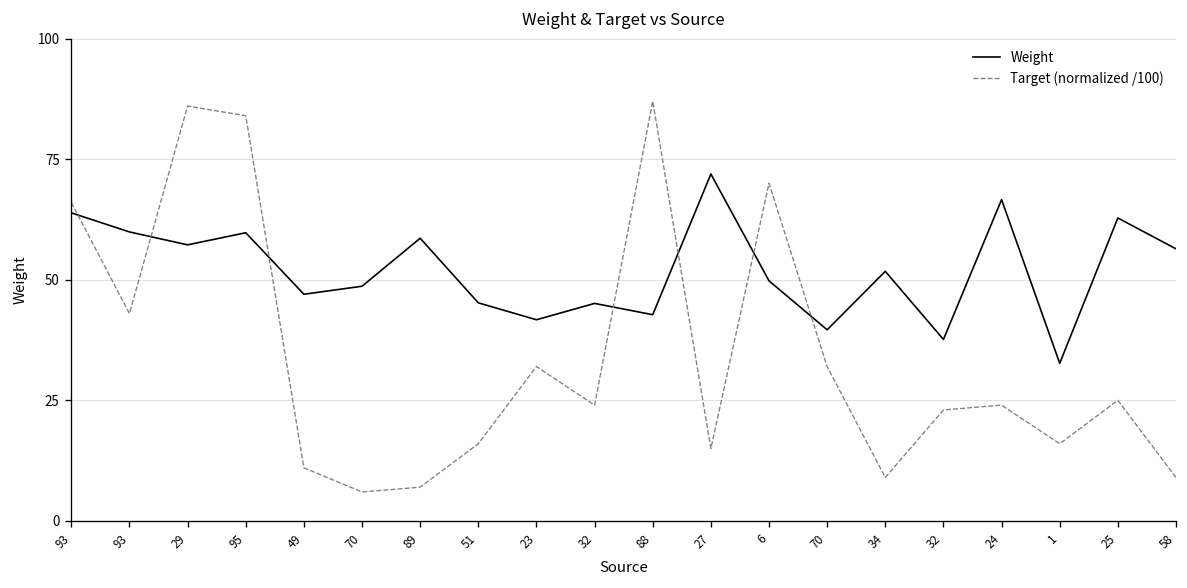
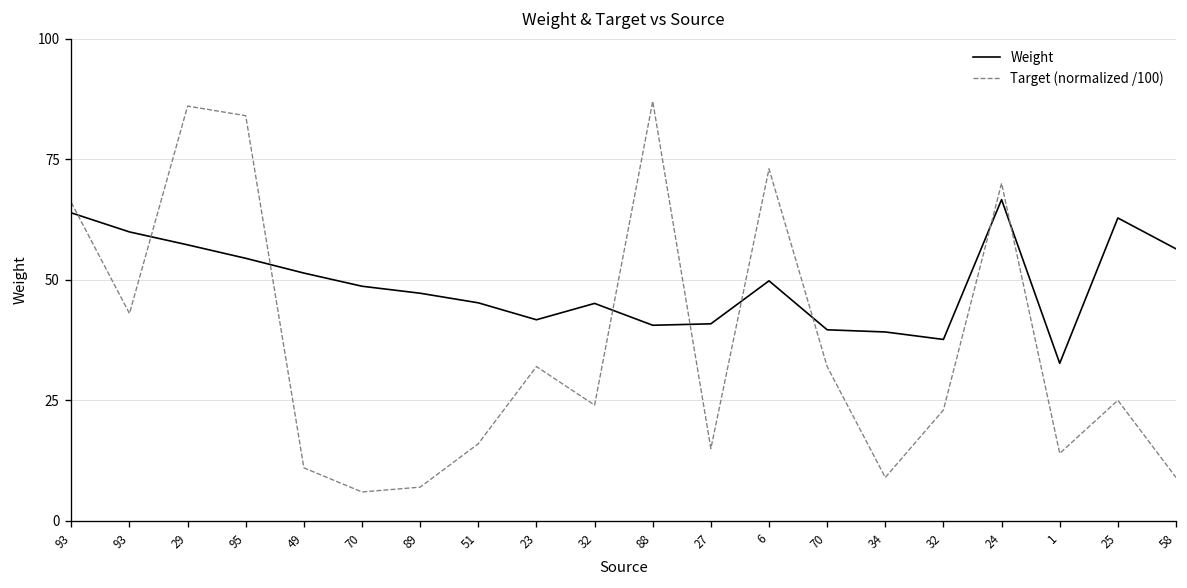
Weight, 95: 60 -> 54
Weight, 49: 47 -> 51
Weight, 89: 59 -> 47
Weight, 88: 43 -> 41
Weight, 27: 72 -> 41
Target (normalized /100), 6: 70 -> 73
Weight, 34: 52 -> 39
Target (normalized /100), 24: 24 -> 70
Target (normalized /100), 1: 16 -> 14
